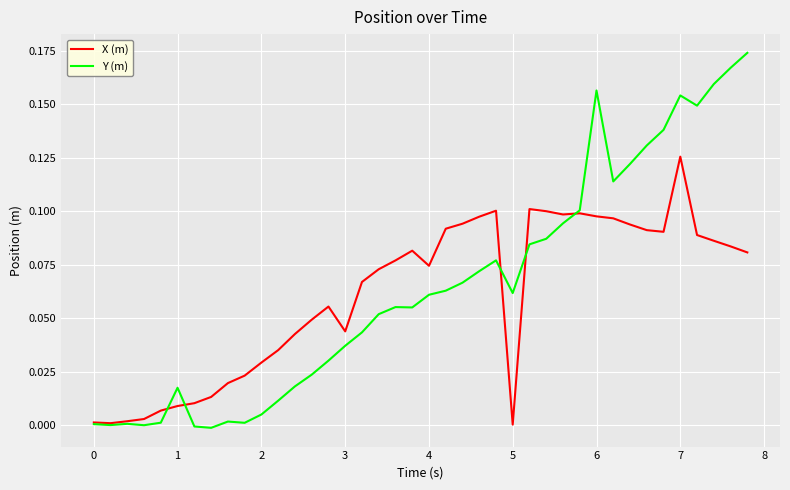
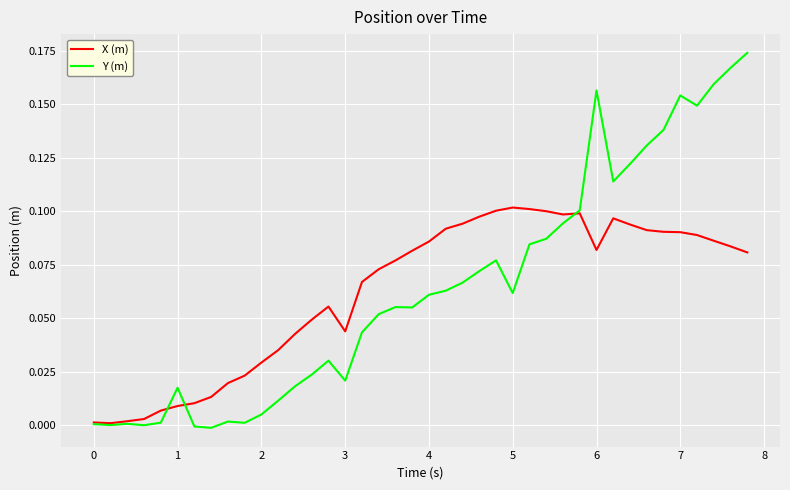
Y (m), 3: 0.037 -> 0.021
X (m), 4: 0.074 -> 0.086
X (m), 5: 0.000 -> 0.102
X (m), 6: 0.098 -> 0.082
X (m), 7: 0.125 -> 0.090
